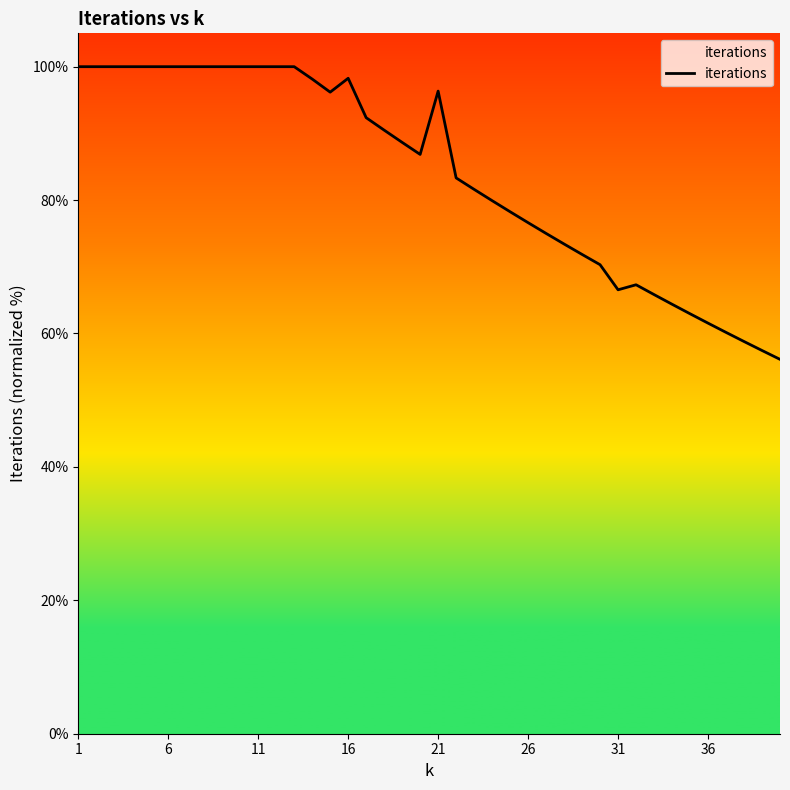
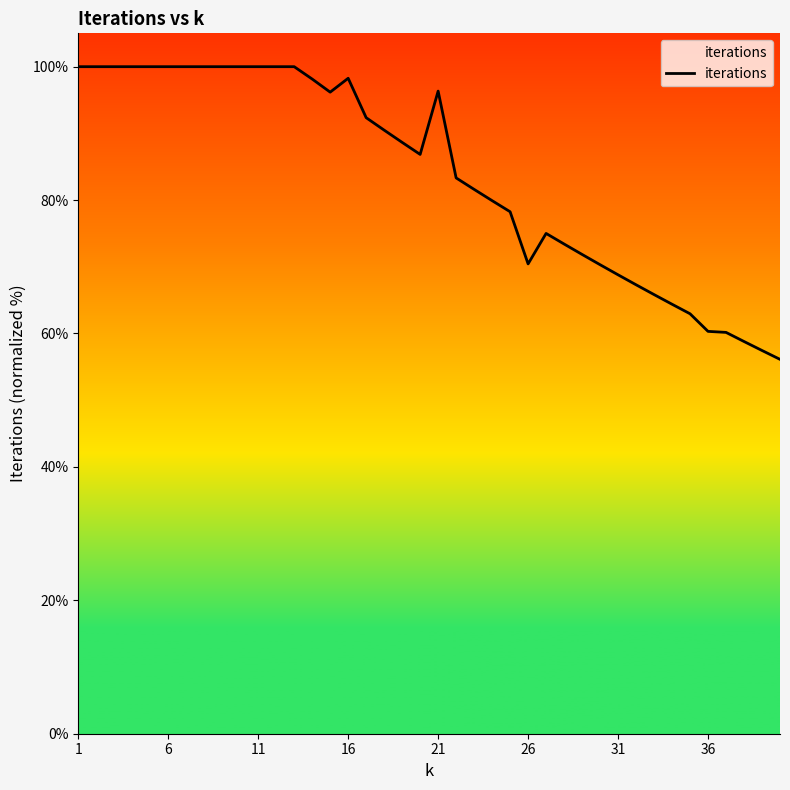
26: 77% -> 70%
31: 67% -> 69%
36: 62% -> 60%
